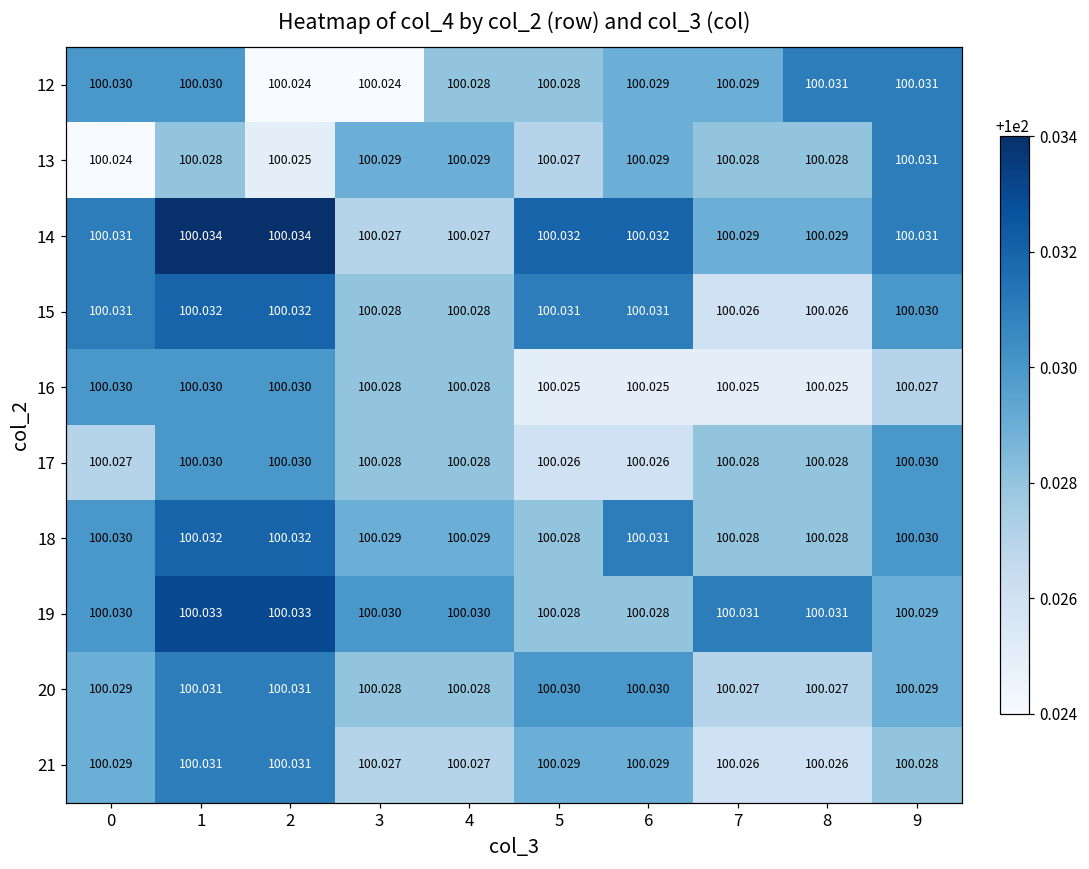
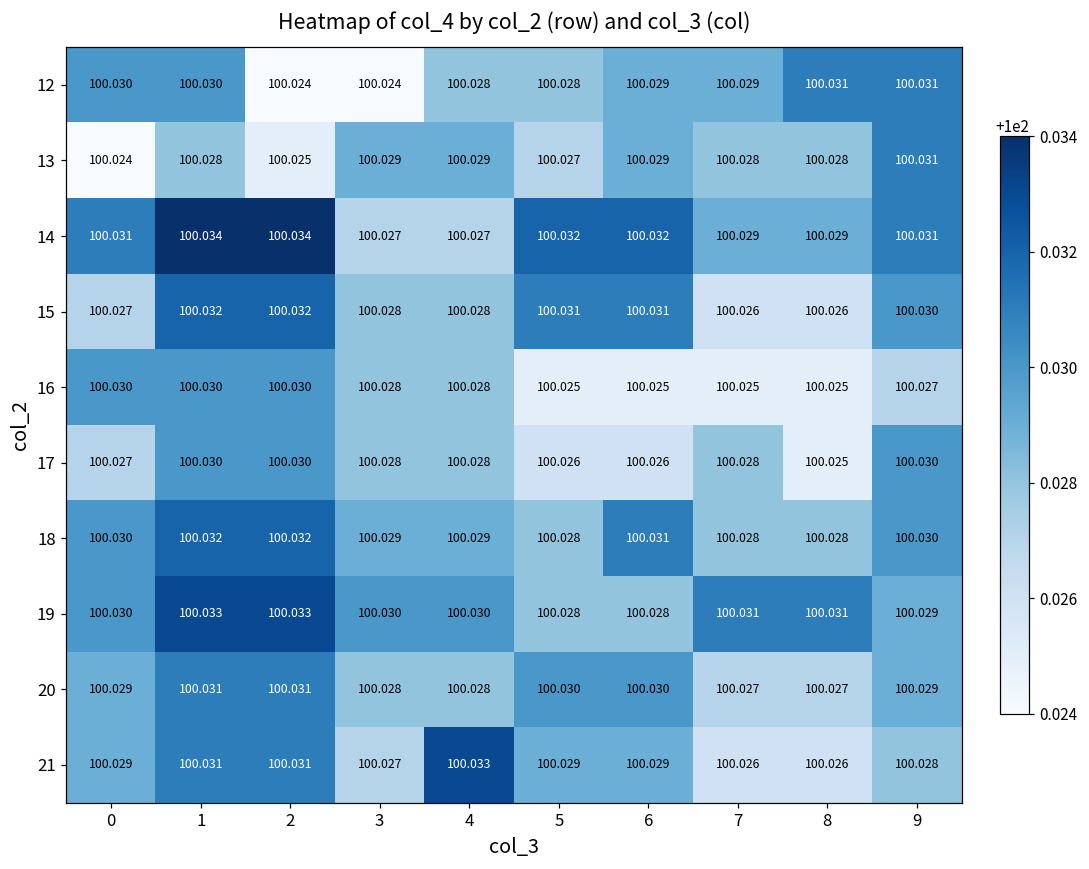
15, 0: 100.031 -> 100.027
17, 8: 100.028 -> 100.025
21, 4: 100.027 -> 100.033
